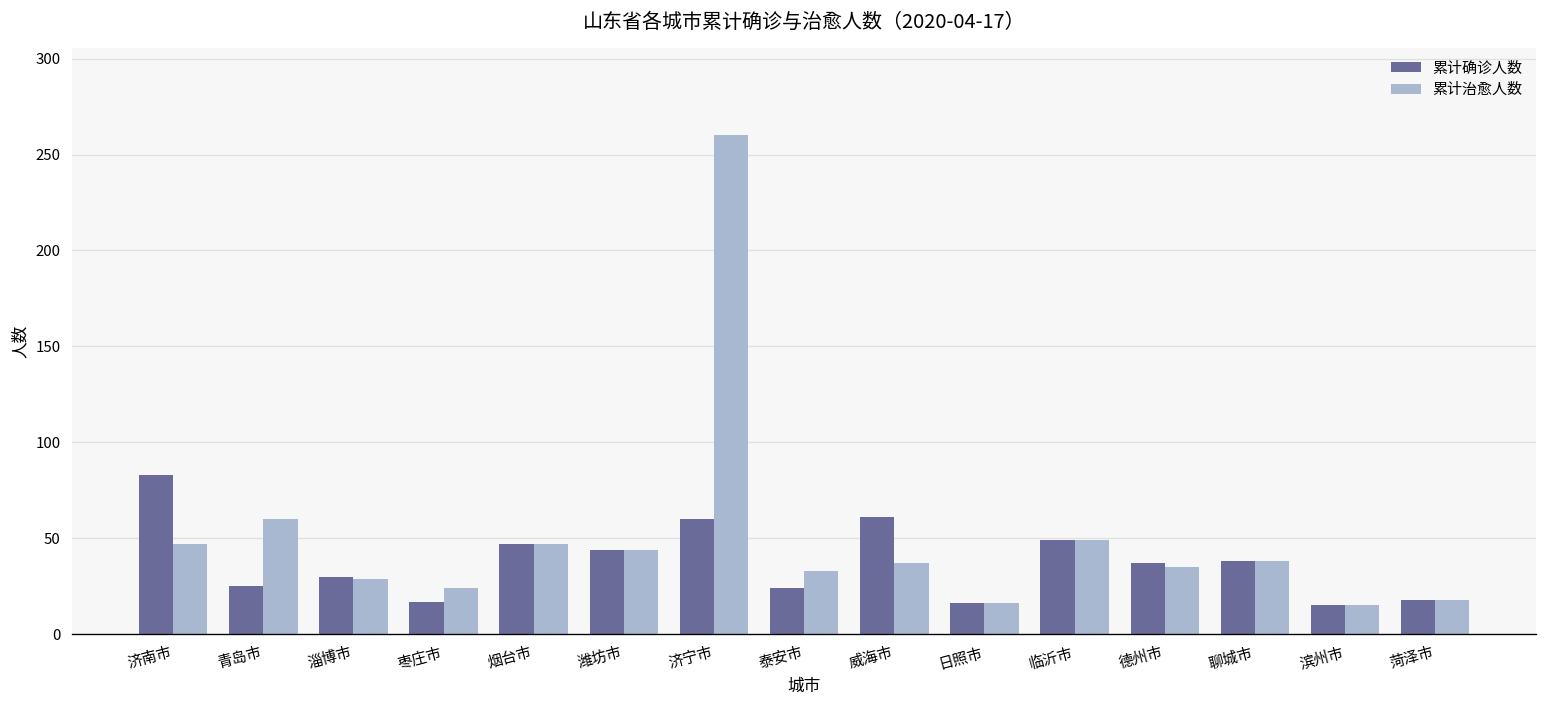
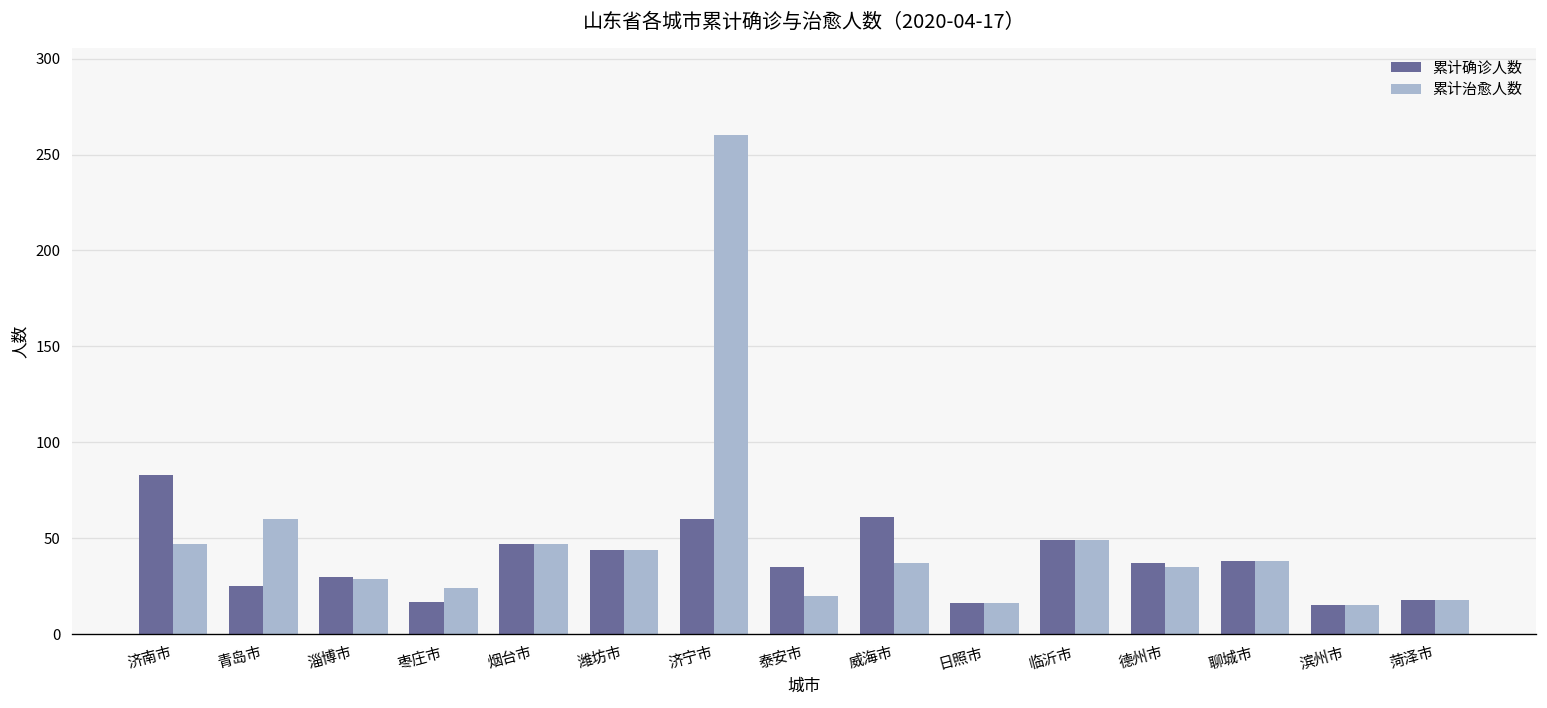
累计确诊人数, 泰安市: 24 -> 35
累计治愈人数, 泰安市: 33 -> 20
